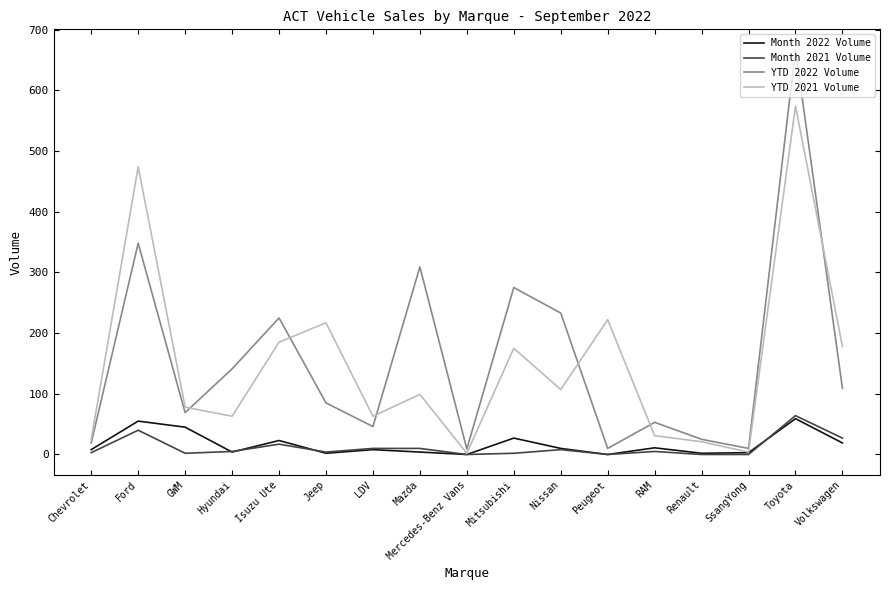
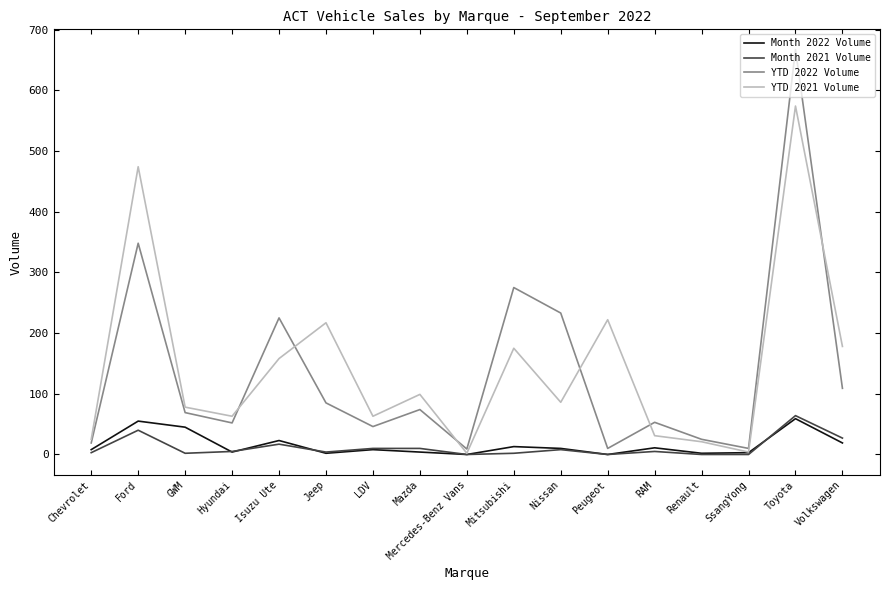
YTD 2022 Volume, Hyundai: 140 -> 50
YTD 2021 Volume, Isuzu Ute: 190 -> 160
YTD 2022 Volume, Mazda: 310 -> 70
Month 2022 Volume, Mitsubishi: 30 -> 10
YTD 2021 Volume, Nissan: 110 -> 90
